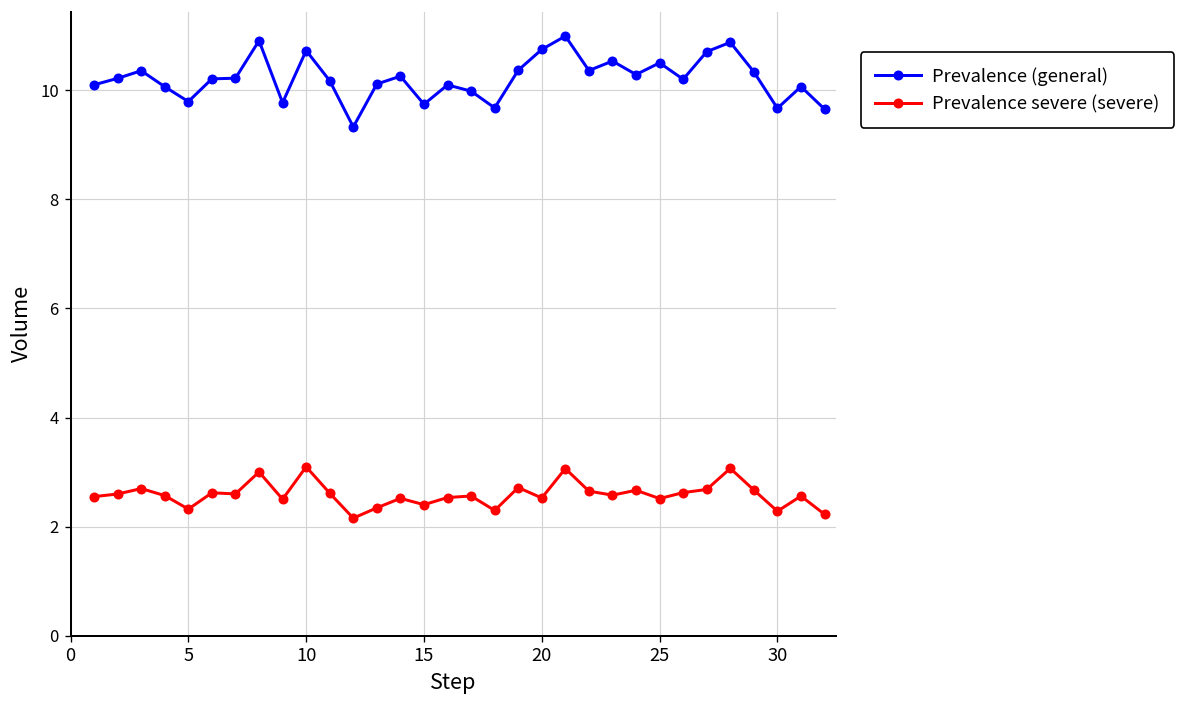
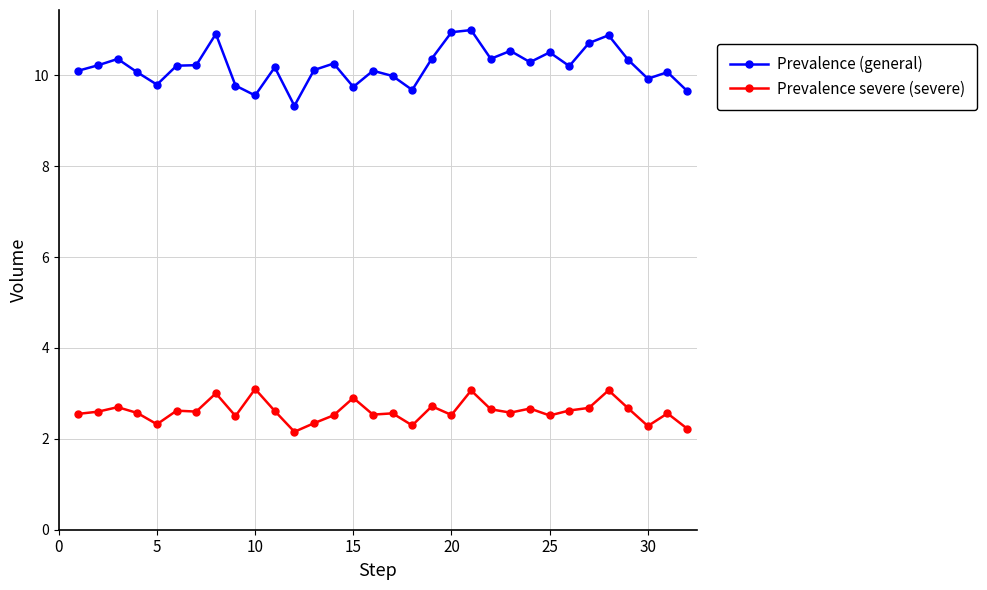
Prevalence (general), 10: 10.7 -> 9.6
Prevalence severe (severe), 15: 2.4 -> 2.9
Prevalence (general), 20: 10.7 -> 10.9
Prevalence (general), 30: 9.7 -> 9.9
